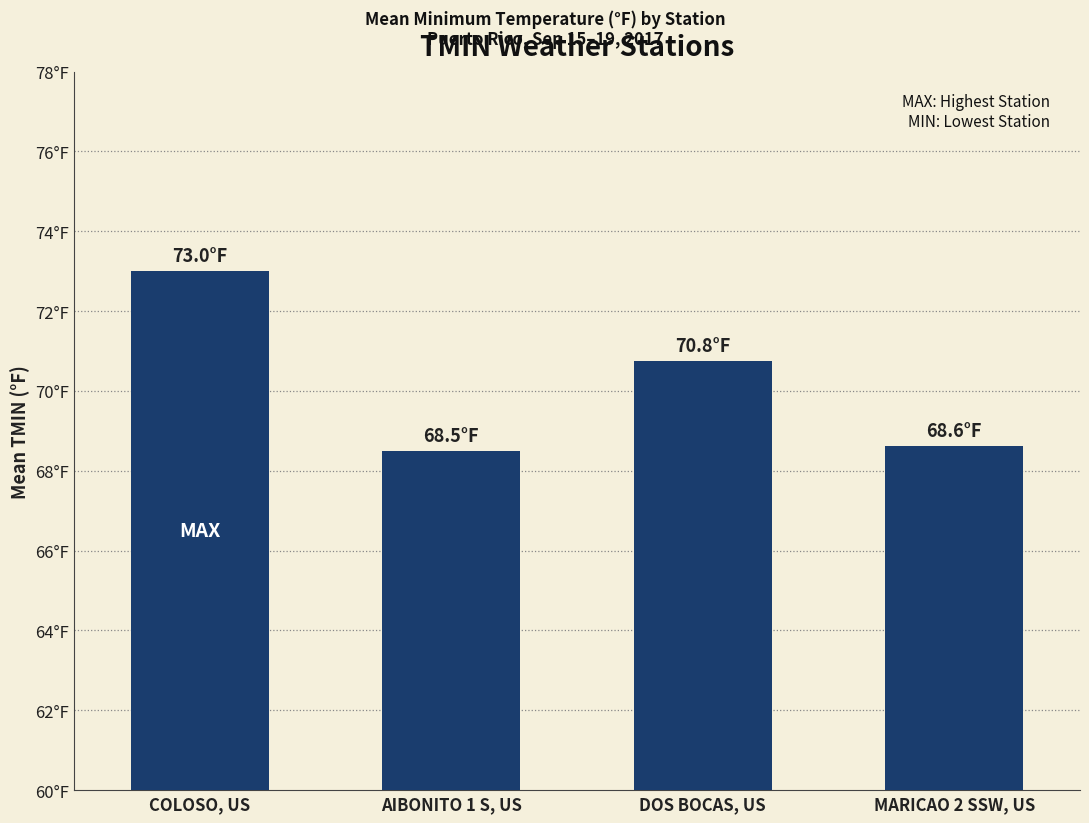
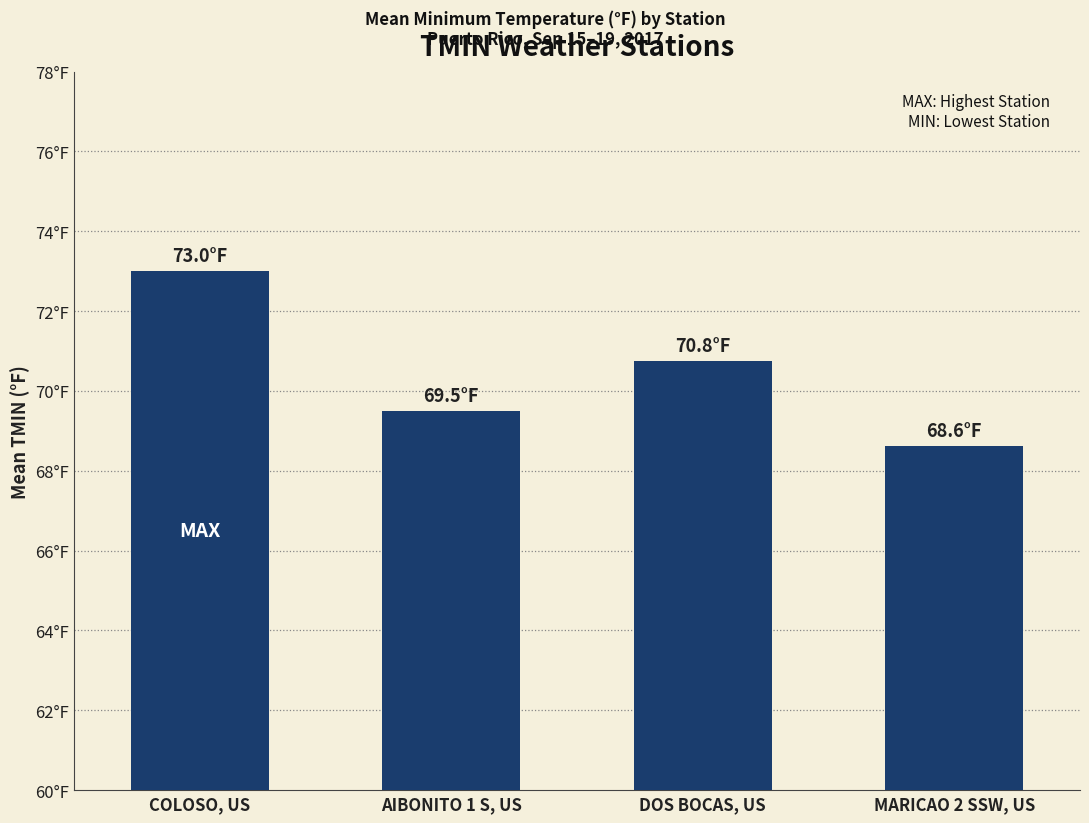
AIBONITO 1 S, US: 68.5°F -> 69.5°F
